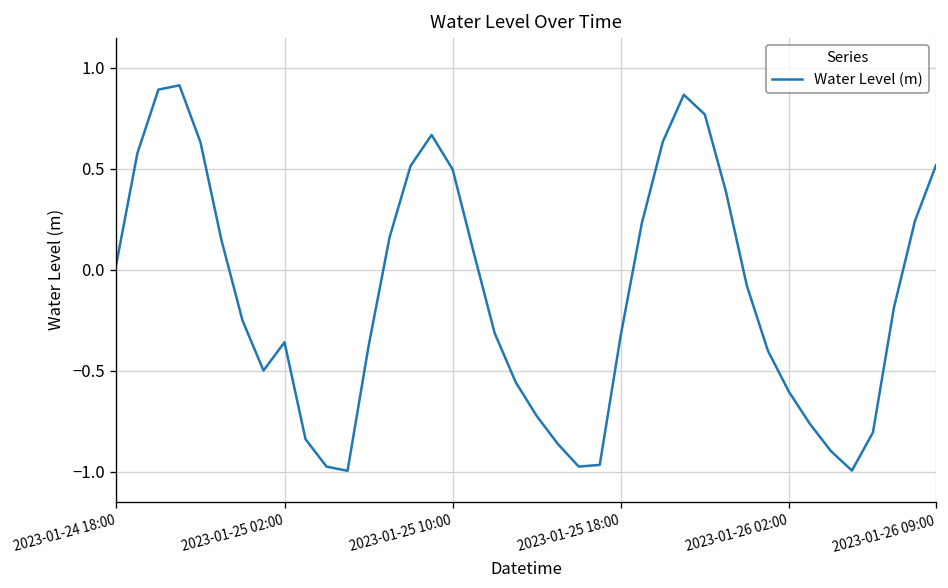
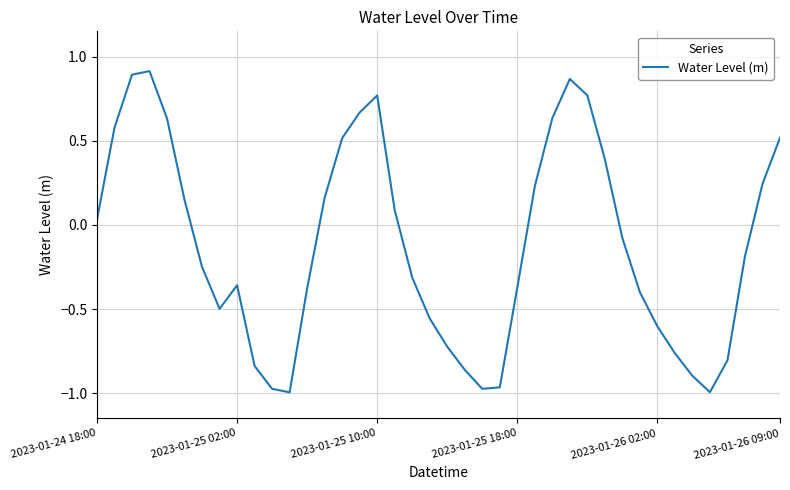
2023-01-25 10:00: 0.50 -> 0.77
2023-01-25 18:00: -0.32 -> -0.37
